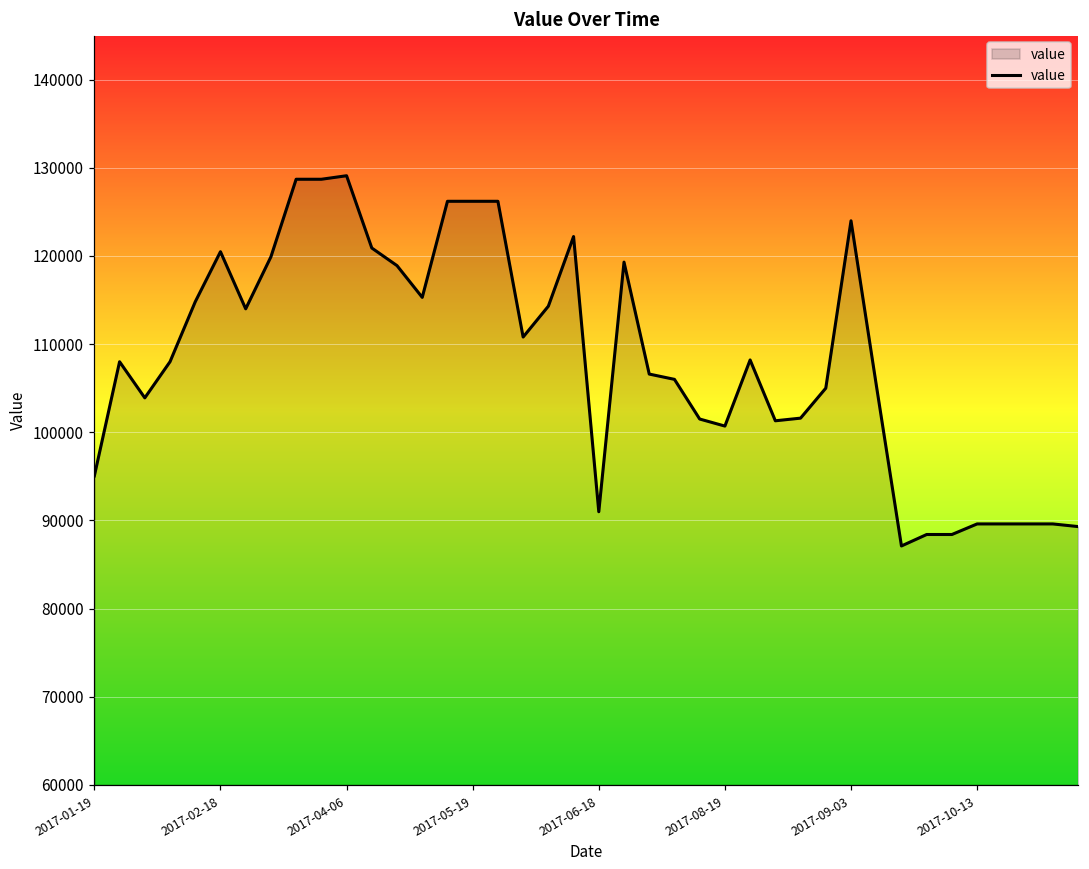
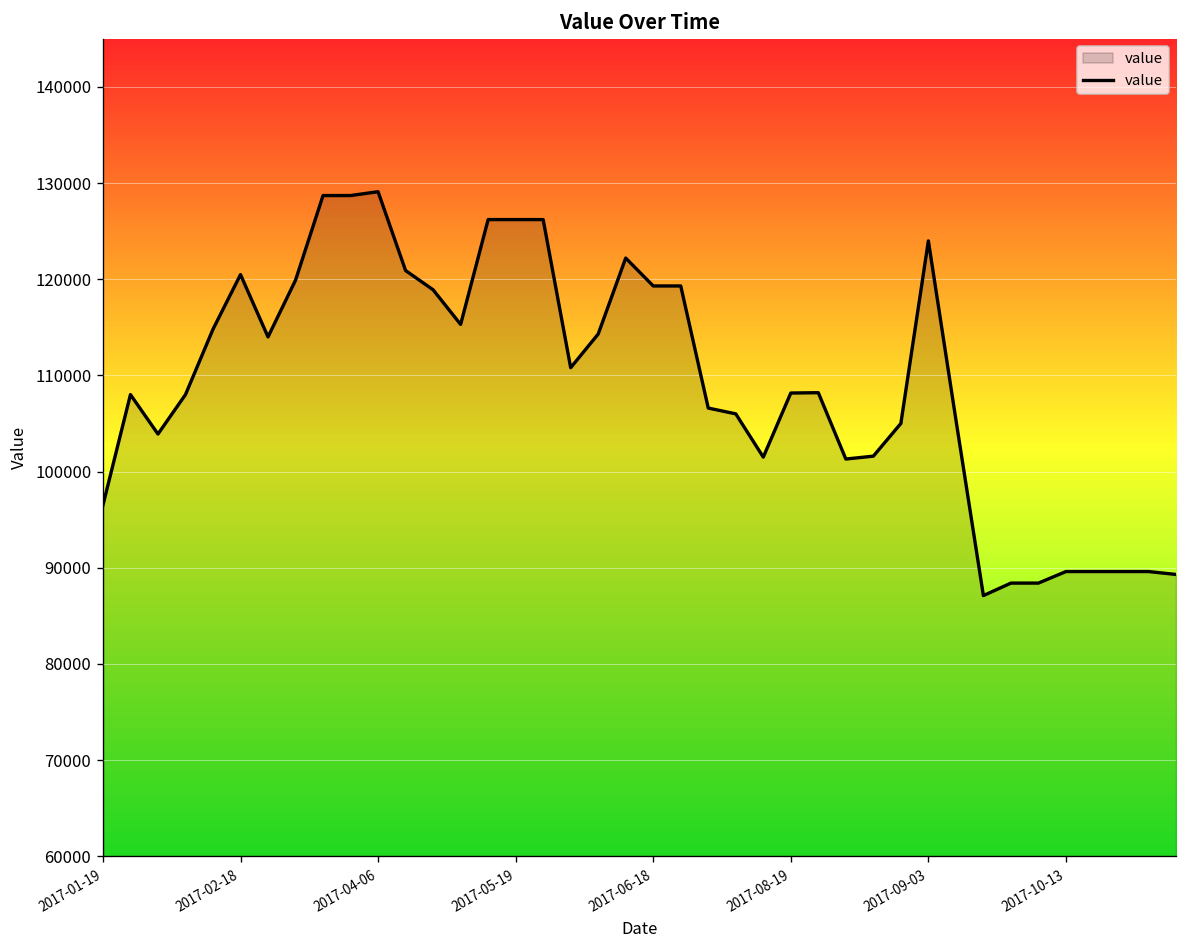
2017-01-19: 95000 -> 97000
2017-06-18: 91000 -> 119000
2017-08-19: 101000 -> 108000
